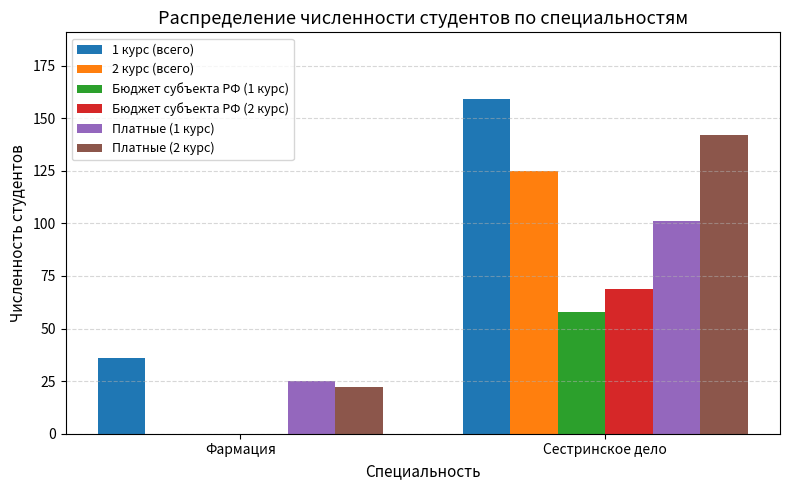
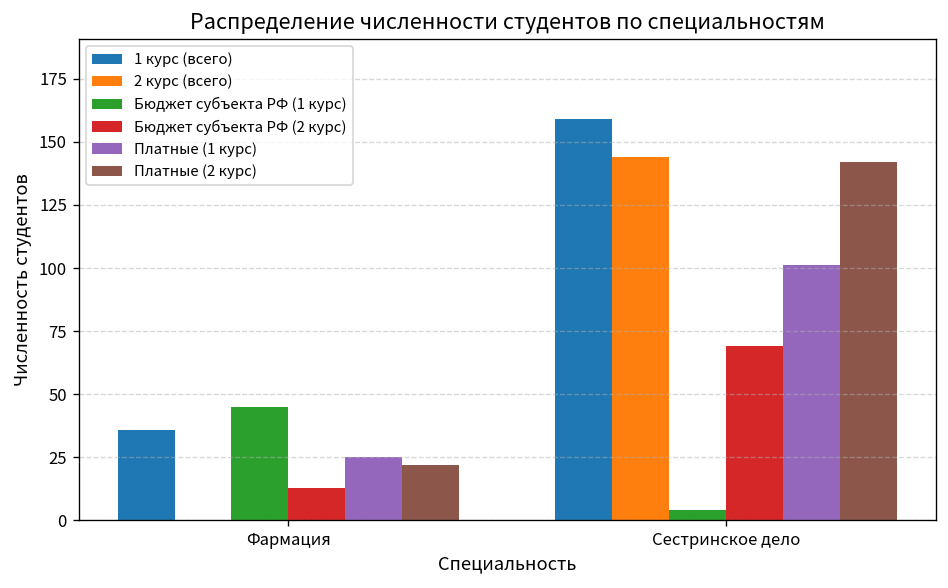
Бюджет субъекта РФ (1 курс), Фармация: 0 -> 45
Бюджет субъекта РФ (2 курс), Фармация: 0 -> 13
2 курс (всего), Сестринское дело: 125 -> 144
Бюджет субъекта РФ (1 курс), Сестринское дело: 58 -> 4
